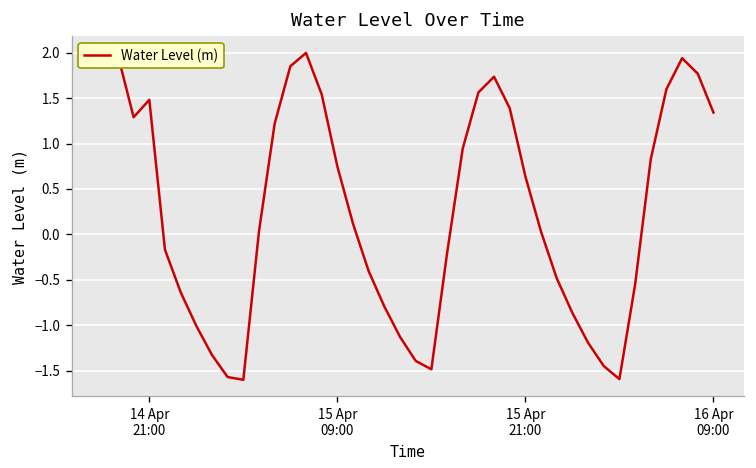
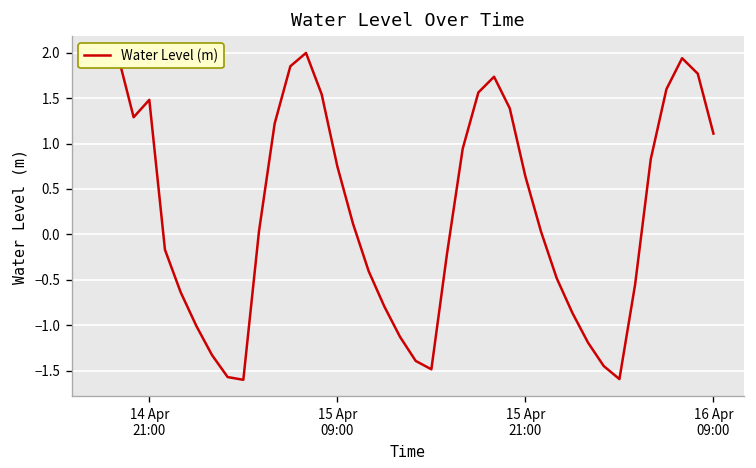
16 Apr 09:00: 1.3 -> 1.1
